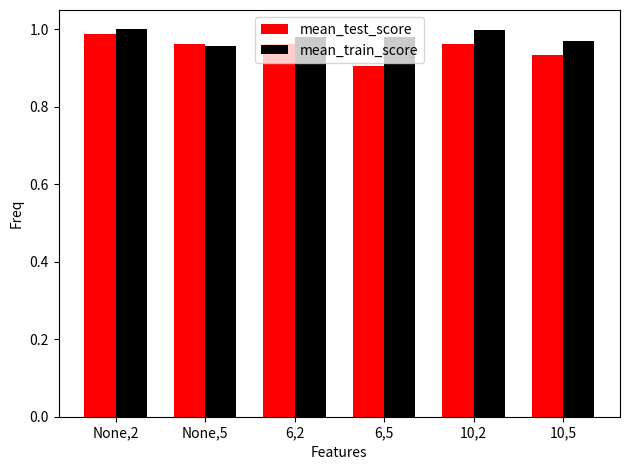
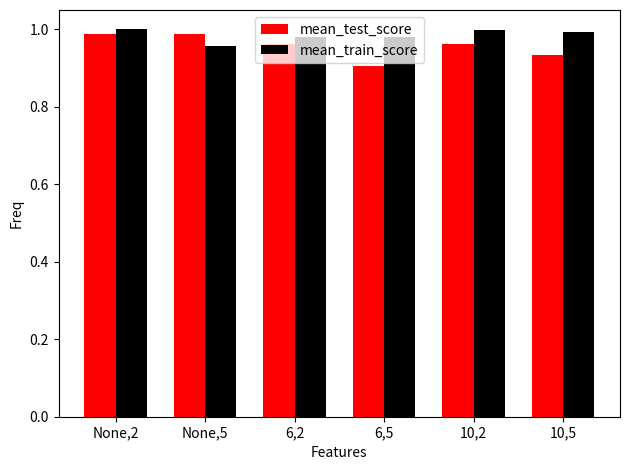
mean_test_score, None,5: 0.96 -> 0.99
mean_train_score, 10,5: 0.97 -> 0.99
